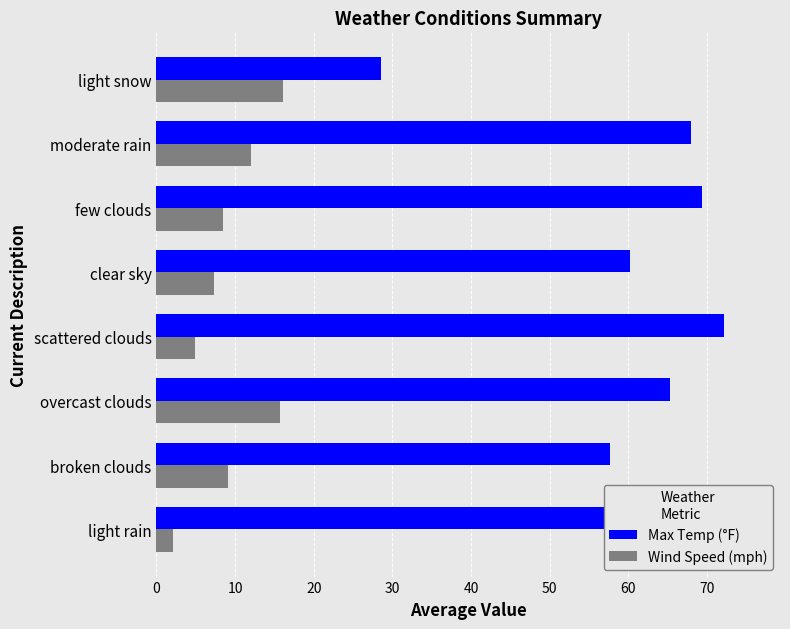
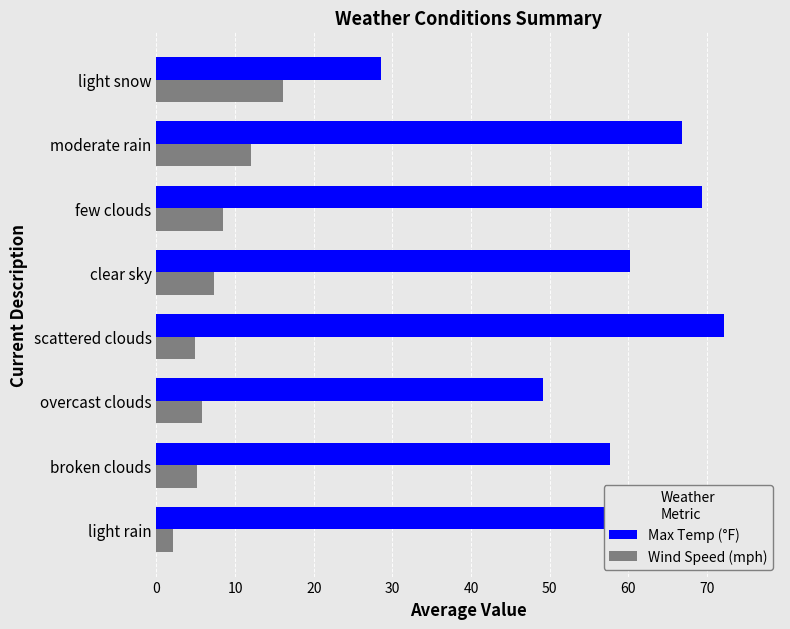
Max Temp (°F), moderate rain: 68 -> 67
Max Temp (°F), overcast clouds: 65 -> 49
Wind Speed (mph), overcast clouds: 16 -> 6
Wind Speed (mph), broken clouds: 9 -> 5
